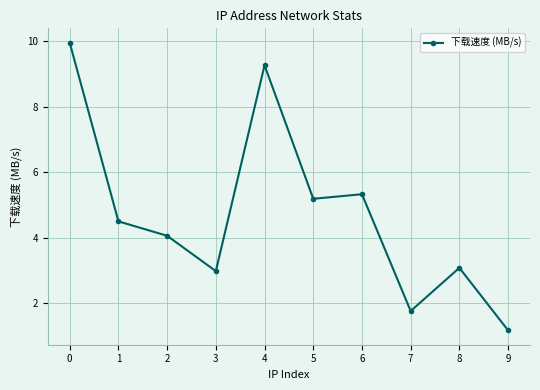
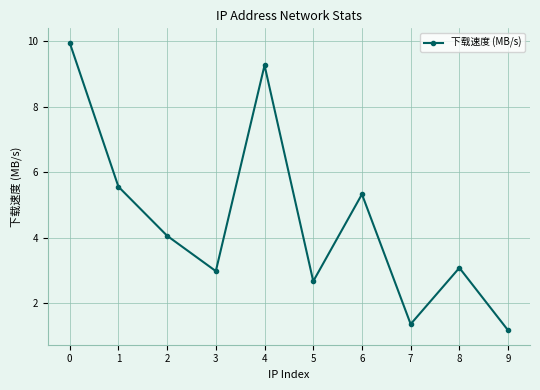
1: 4.5 -> 5.6
5: 5.2 -> 2.7
7: 1.8 -> 1.4
